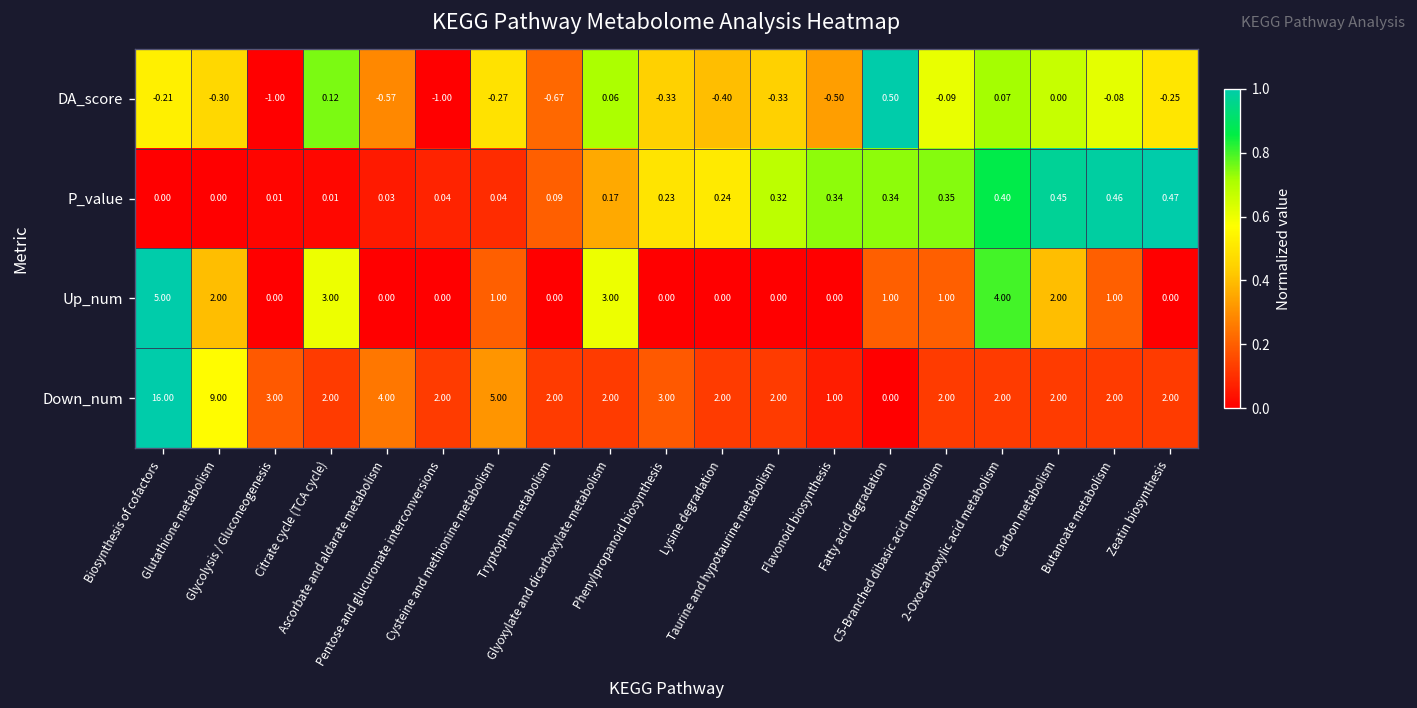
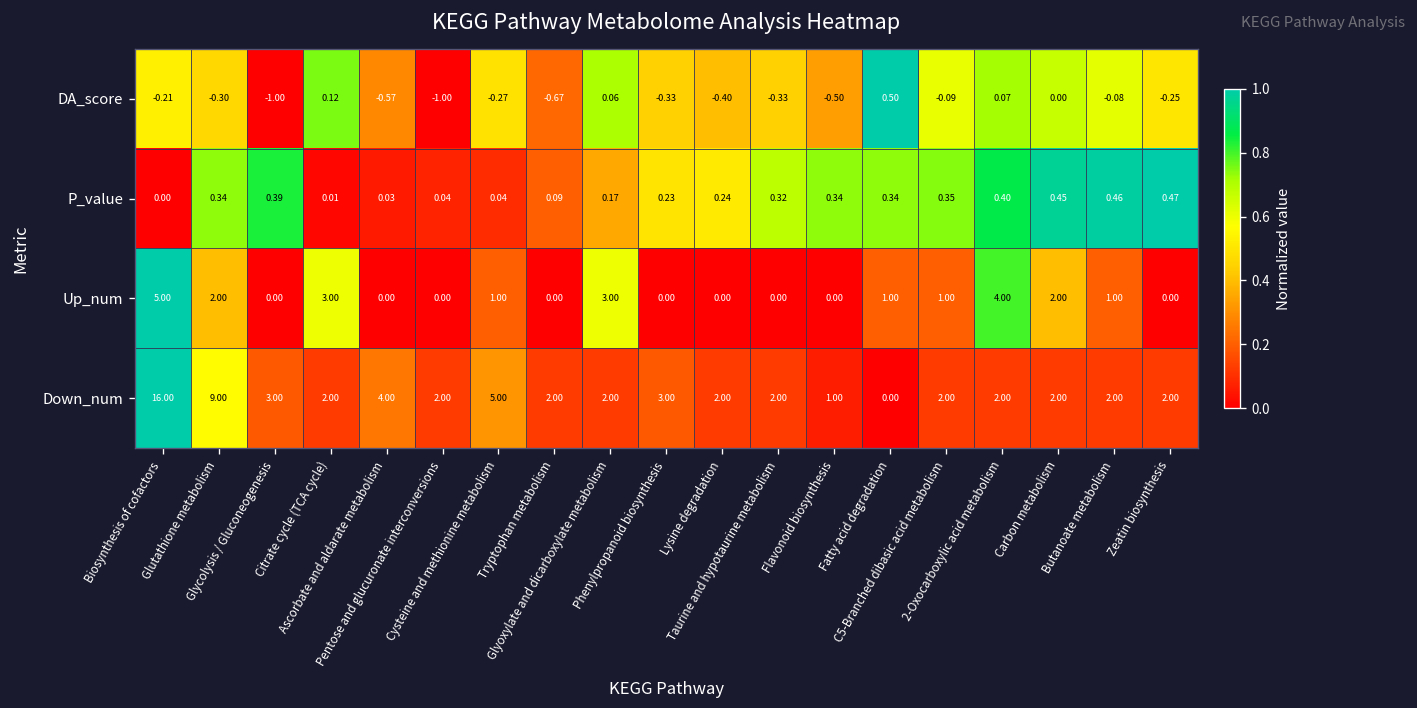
P_value, Glutathione metabolism: 0.00 -> 0.34
P_value, Glycolysis / Gluconeogenesis: 0.01 -> 0.39
